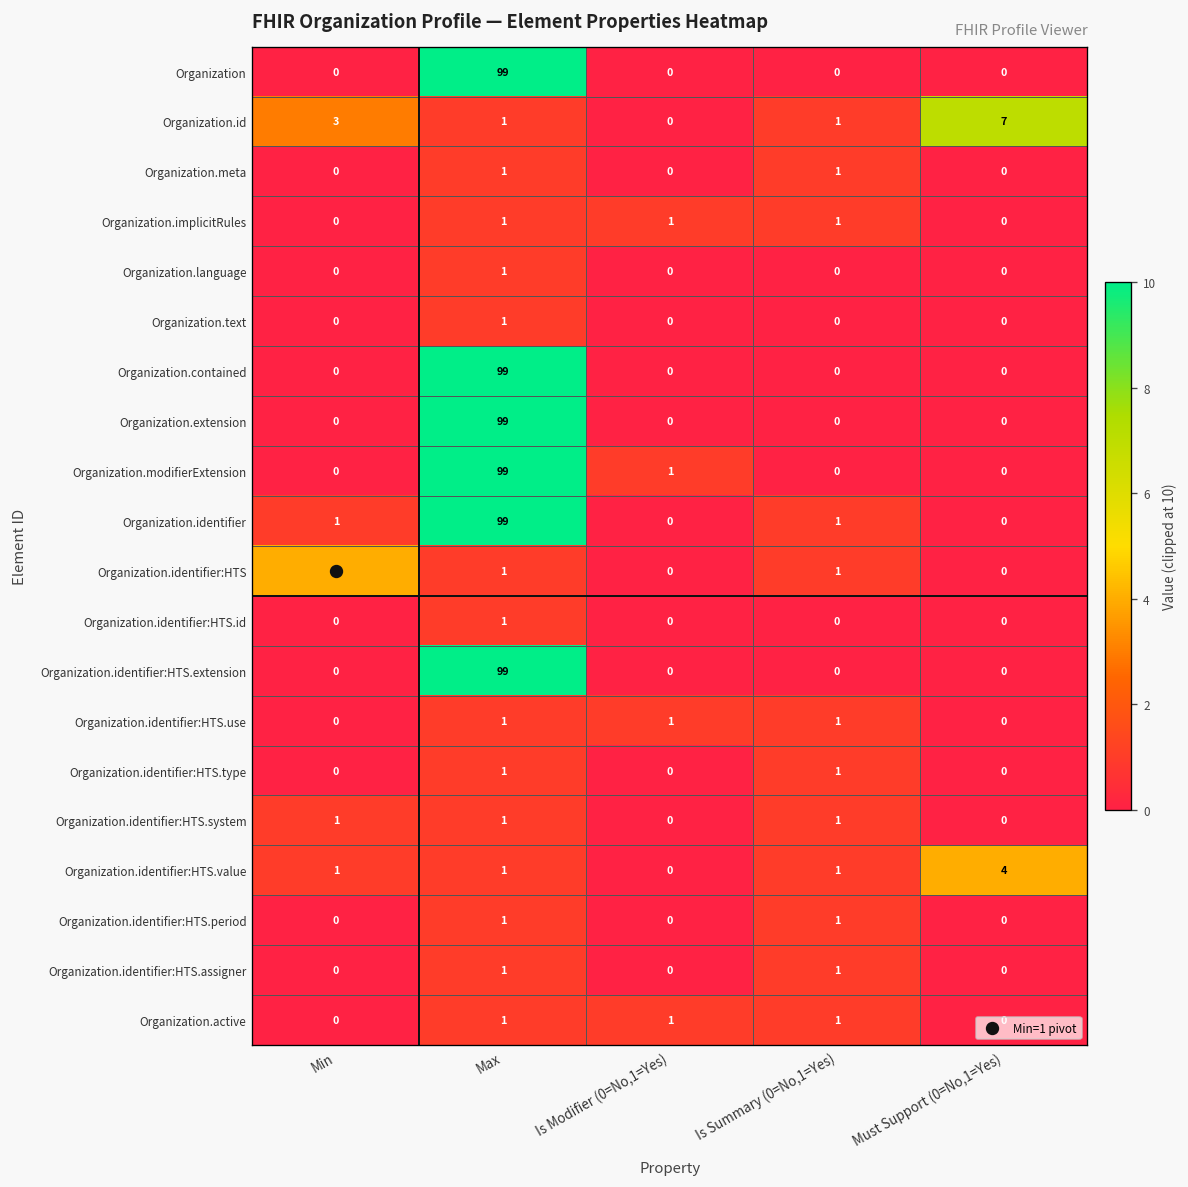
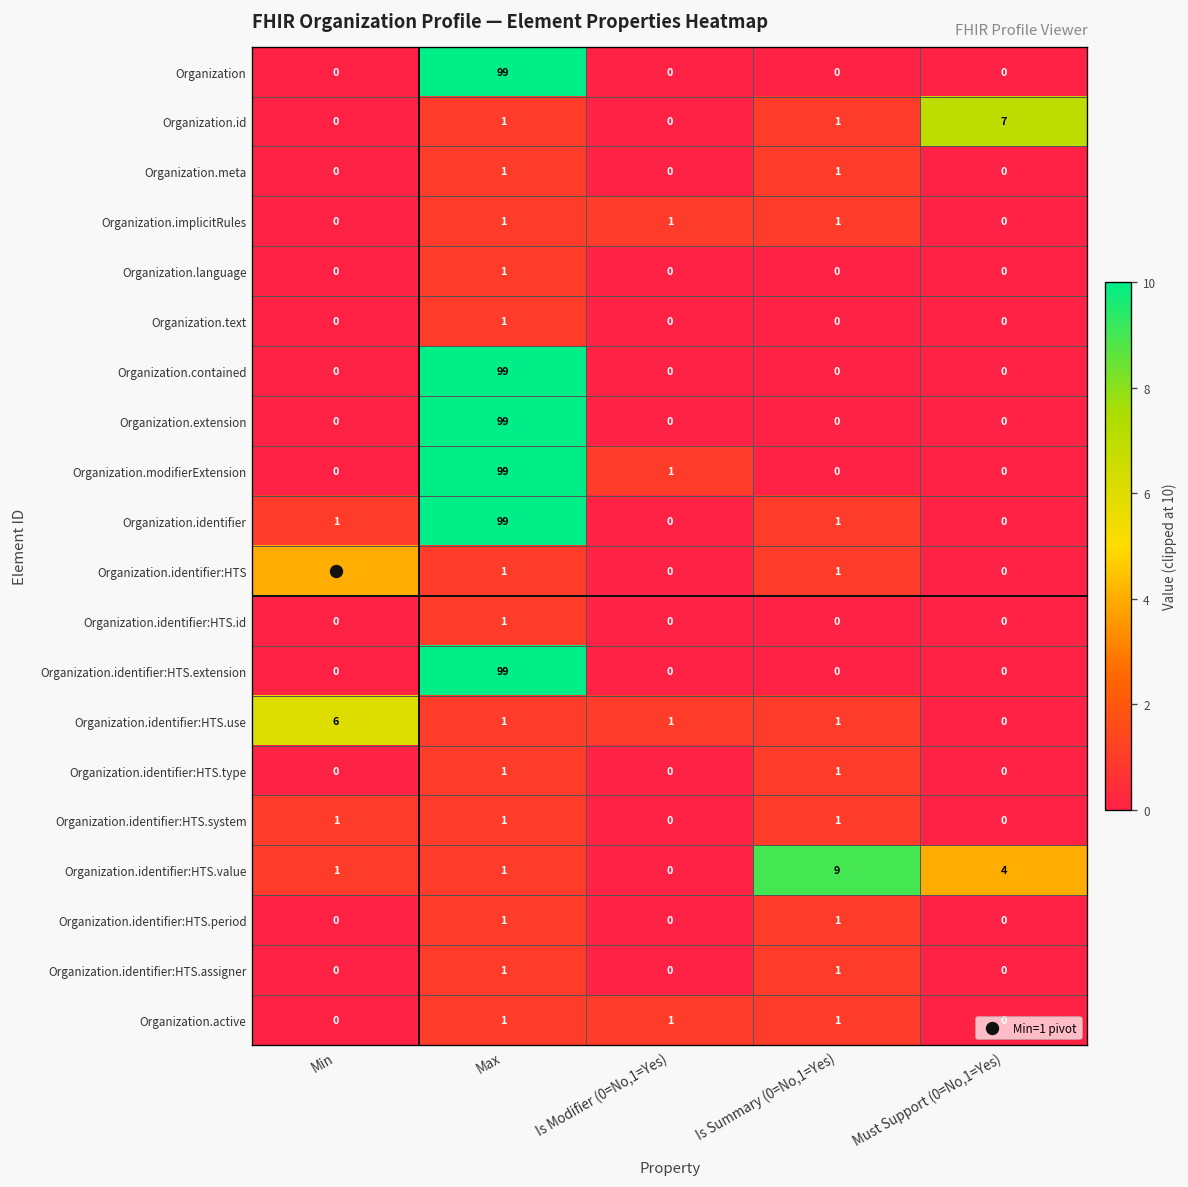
Organization.id, Min: 3 -> 0
Organization.identifier:HTS.use, Min: 0 -> 6
Organization.identifier:HTS.value, Is Summary (0=No,1=Yes): 1 -> 9
